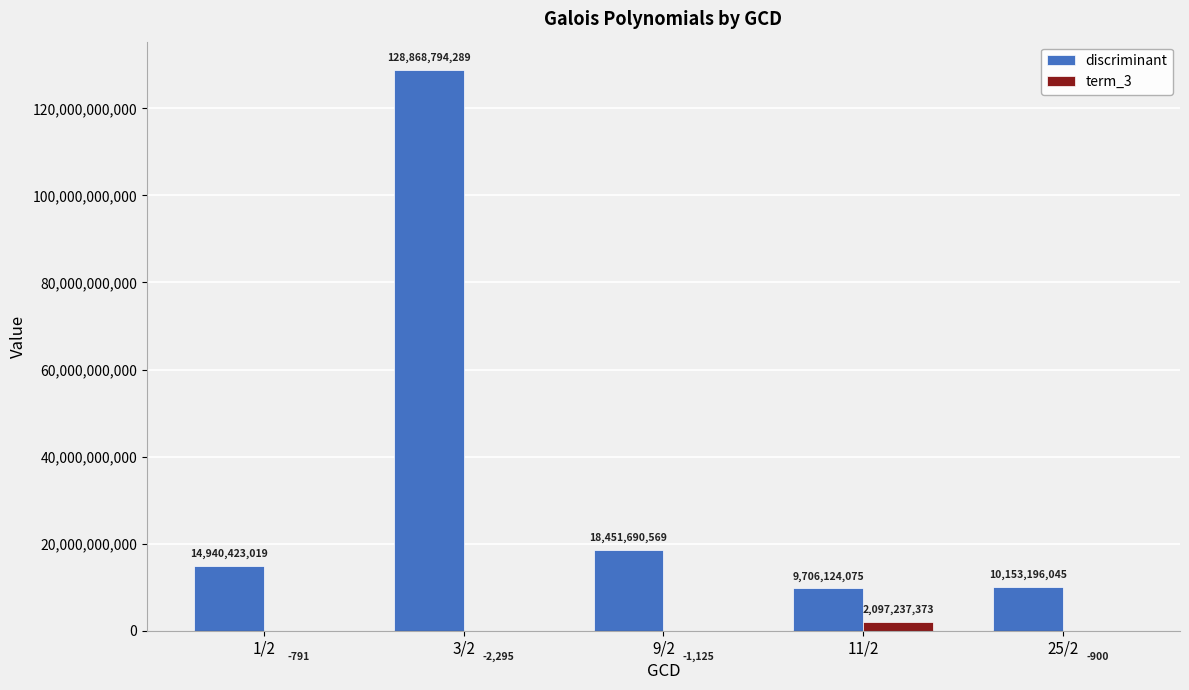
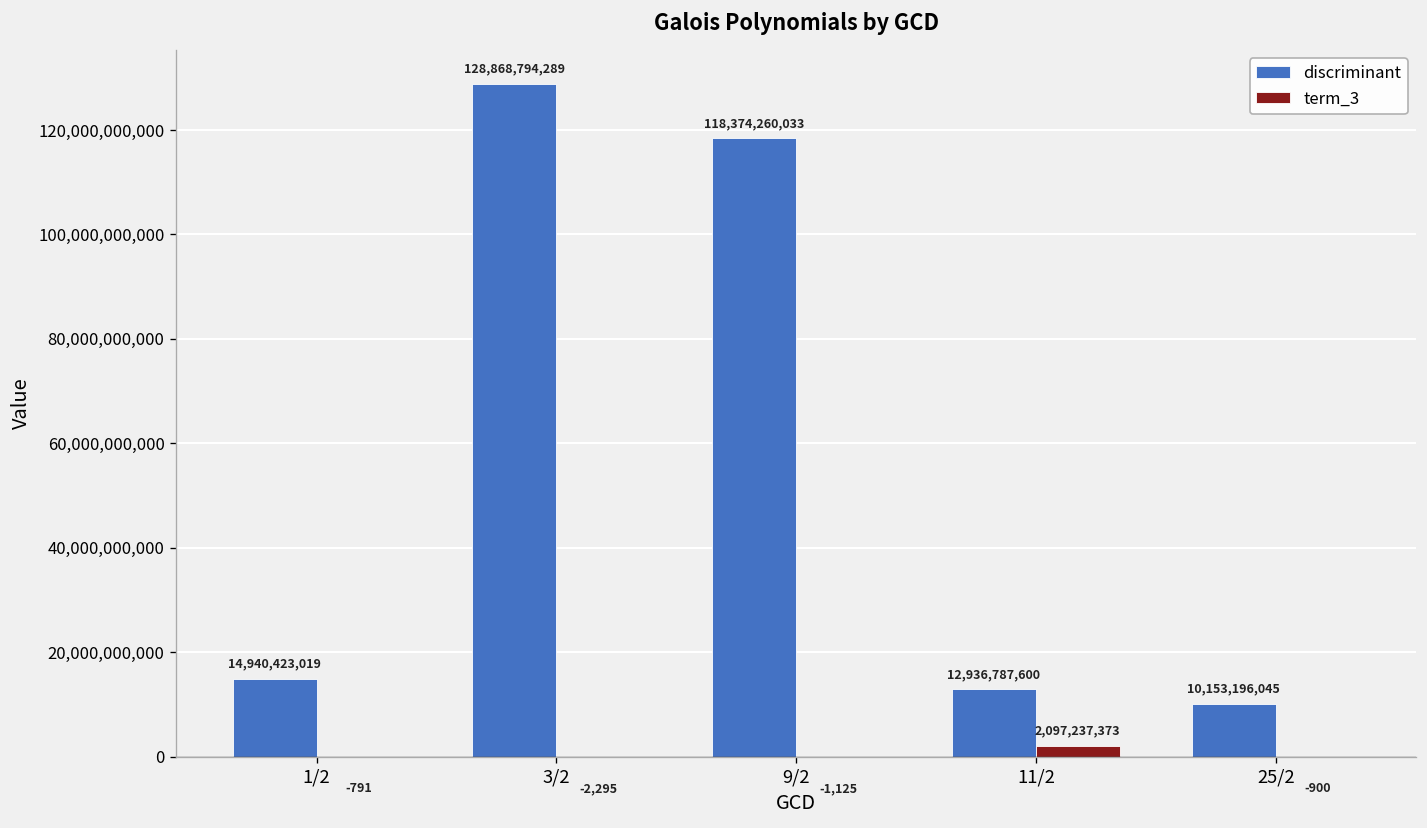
discriminant, 9/2: 18,451,690,569 -> 118,374,260,033
discriminant, 11/2: 9,706,124,075 -> 12,936,787,600
